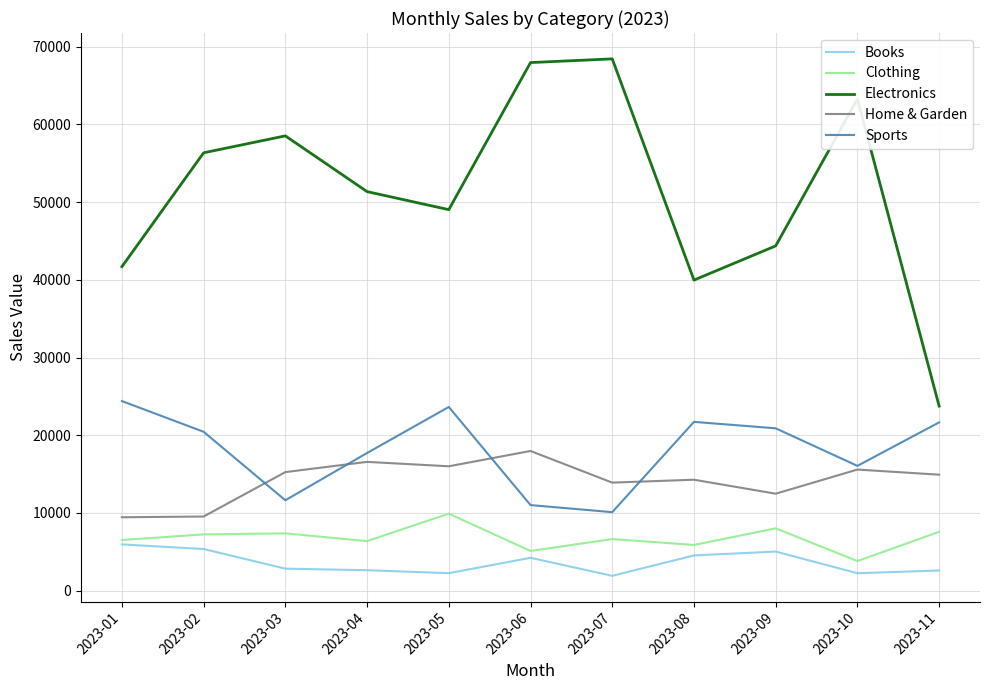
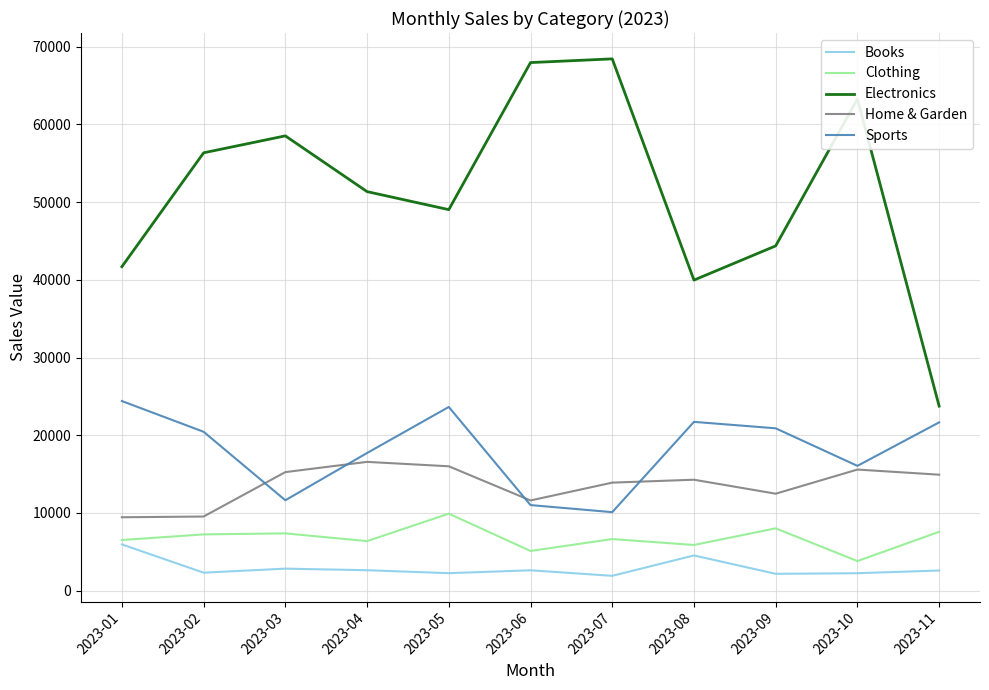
Books, 2023-02: 5000 -> 2000
Books, 2023-06: 4000 -> 3000
Home & Garden, 2023-06: 18000 -> 12000
Books, 2023-09: 5000 -> 2000
